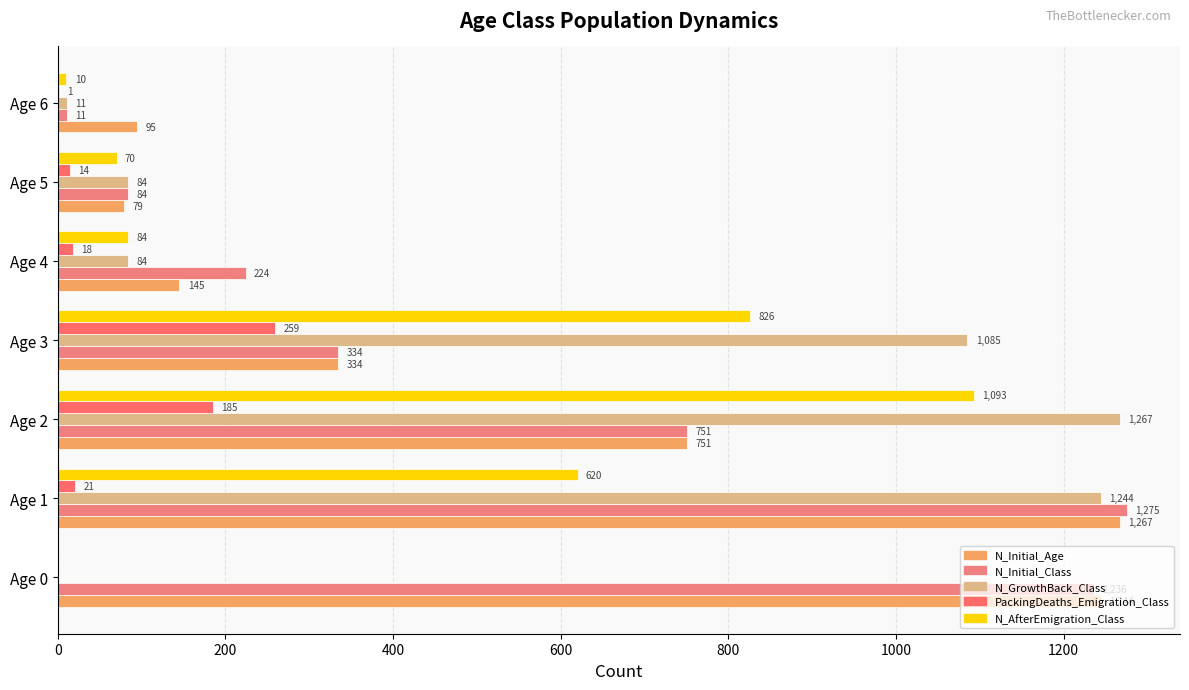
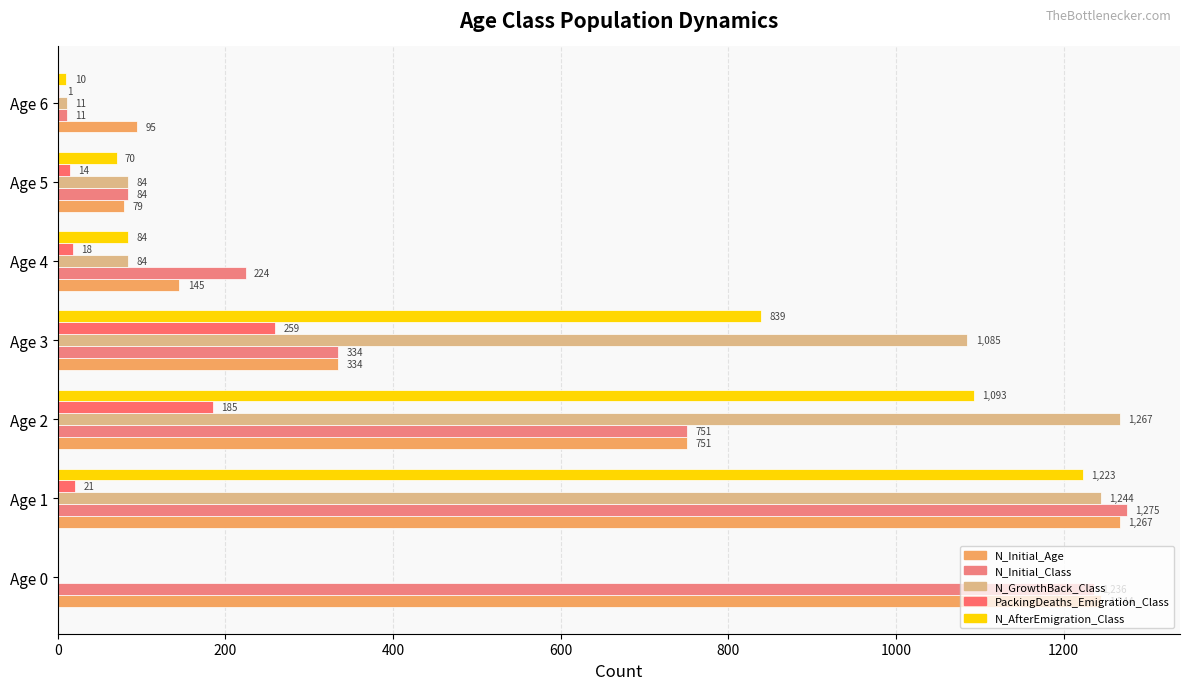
N_AfterEmigration_Class, Age 3: 826 -> 839
N_AfterEmigration_Class, Age 1: 620 -> 1,223
